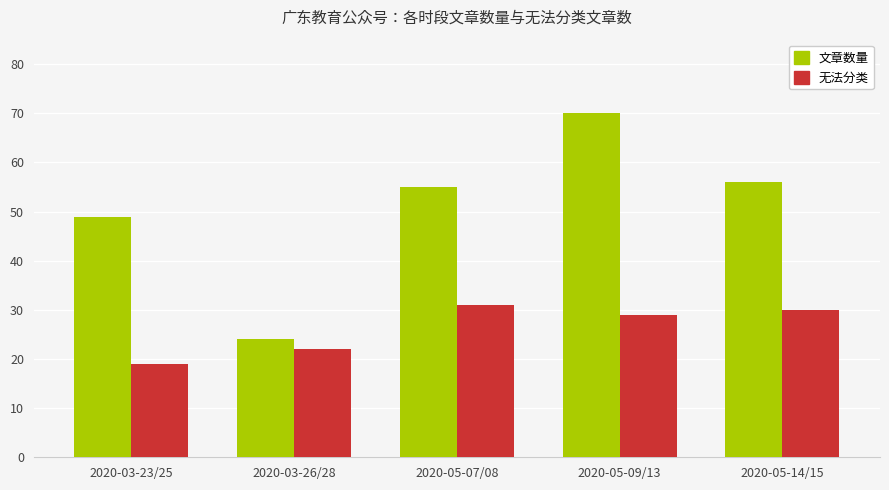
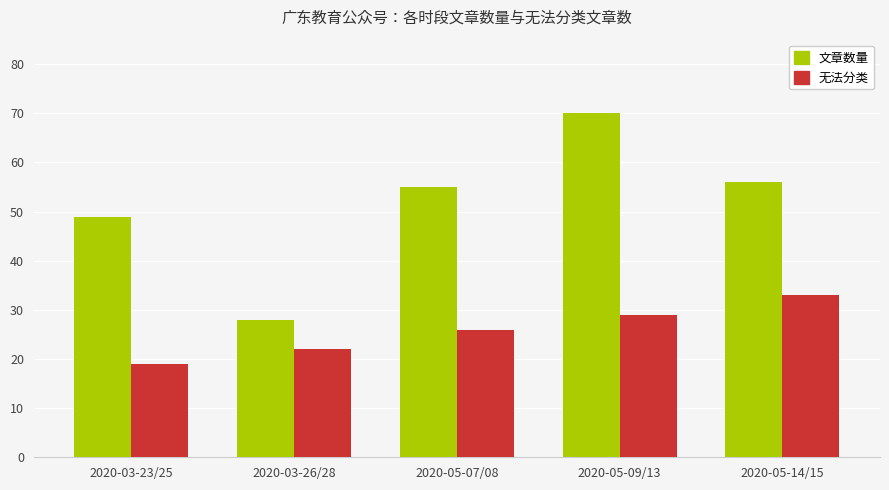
文章数量, 2020-03-26/28: 24 -> 28
无法分类, 2020-05-07/08: 31 -> 26
无法分类, 2020-05-14/15: 30 -> 33
